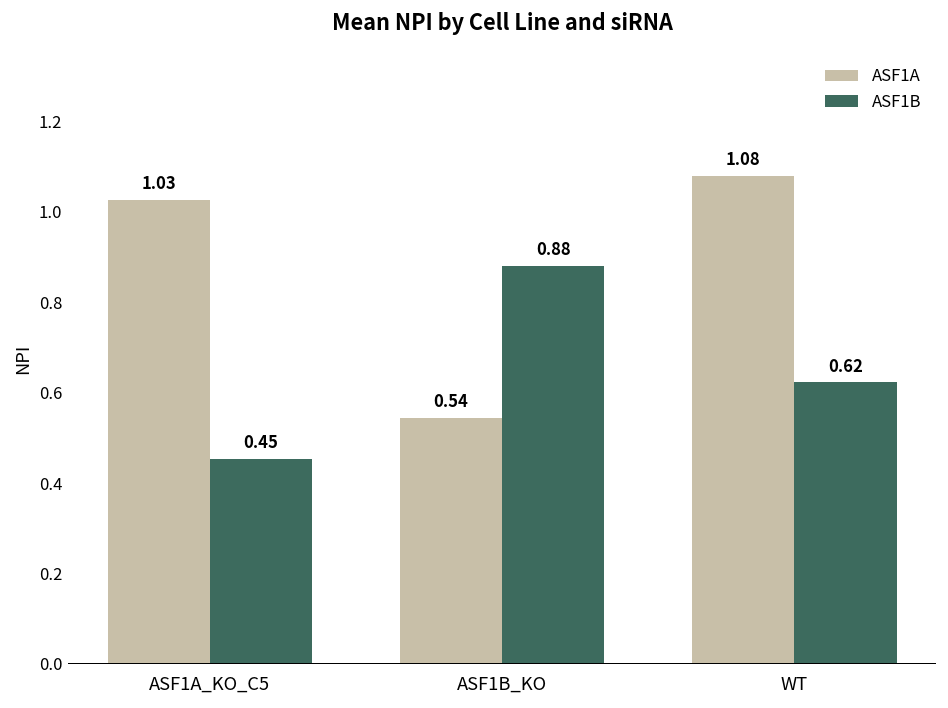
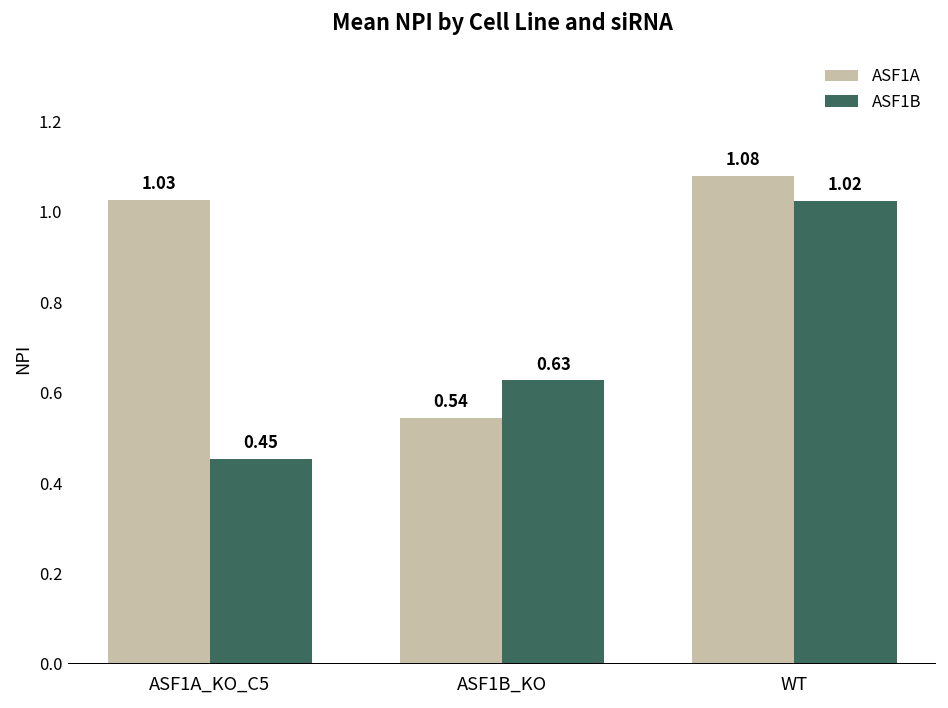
ASF1B, ASF1B_KO: 0.88 -> 0.63
ASF1B, WT: 0.62 -> 1.02
